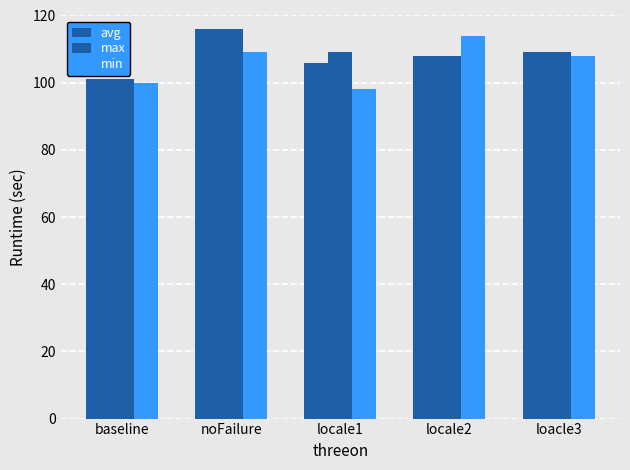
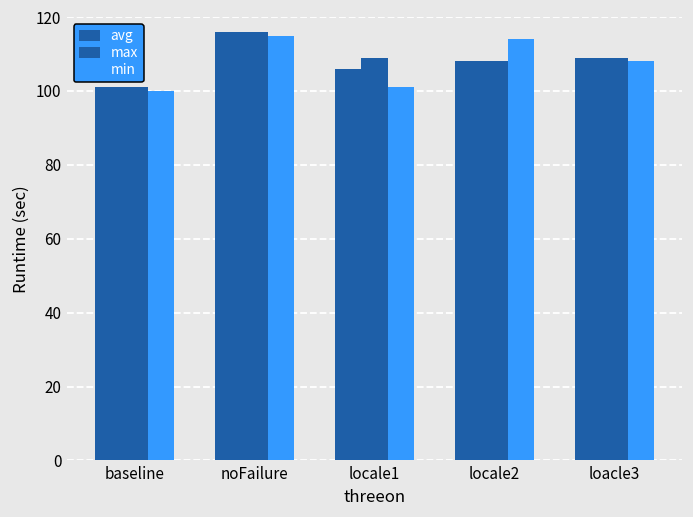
min, noFailure: 109 -> 115
min, locale1: 98 -> 101
